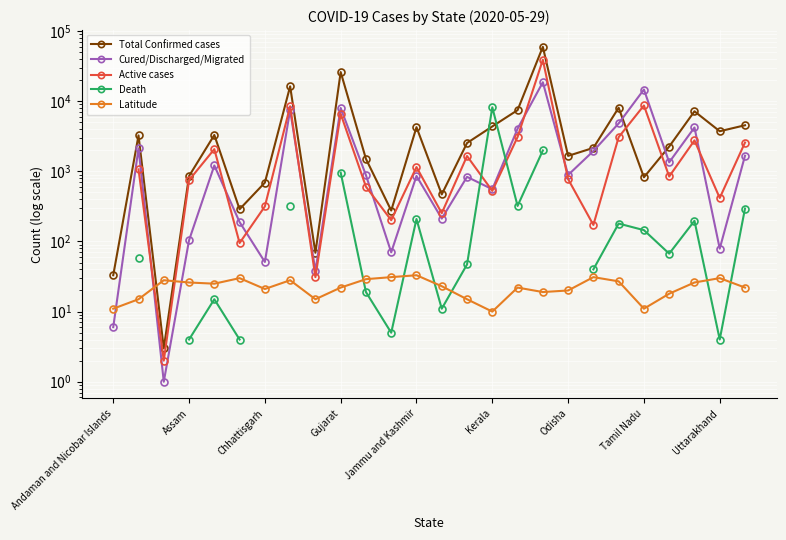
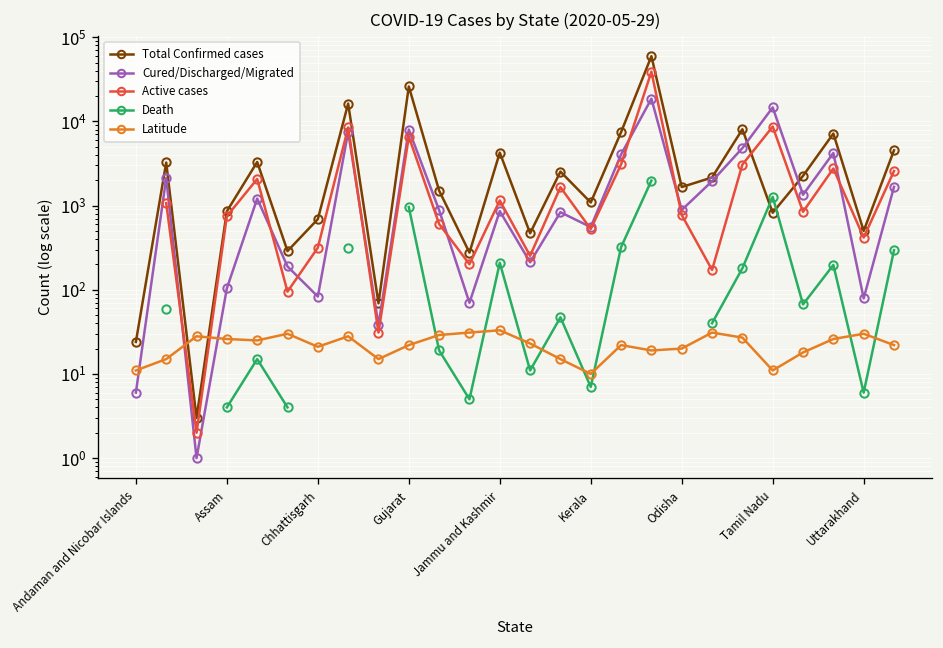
Total Confirmed cases, Andaman and Nicobar Islands: 30 -> 24
Cured/Discharged/Migrated, Chhattisgarh: 50 -> 80
Total Confirmed cases, Kerala: 4000 -> 1100
Death, Kerala: 8000 -> 7
Death, Tamil Nadu: 150 -> 1300
Total Confirmed cases, Uttarakhand: 4000 -> 500
Death, Uttarakhand: 4 -> 6
